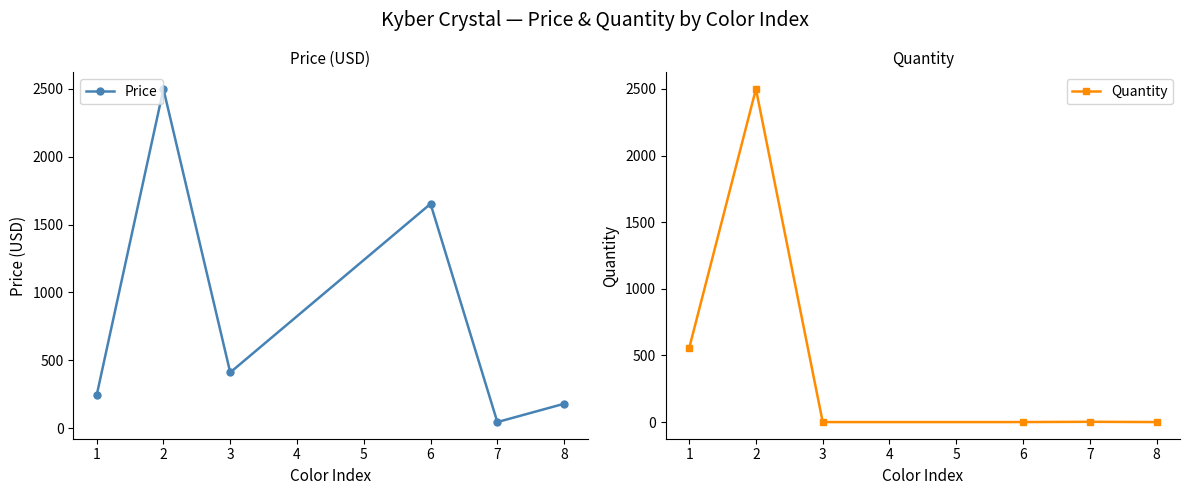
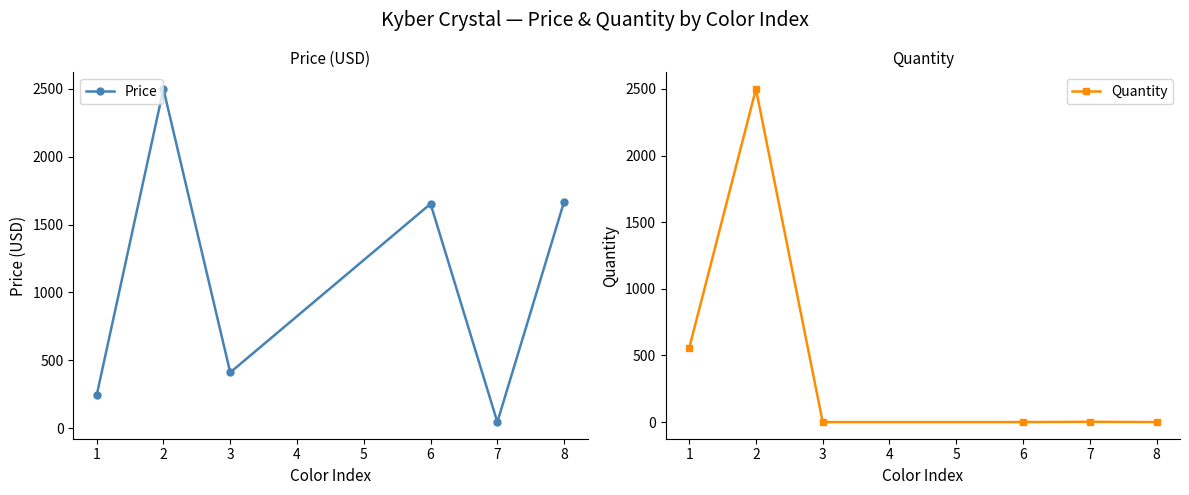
Price (USD), 8: 180 -> 1670
